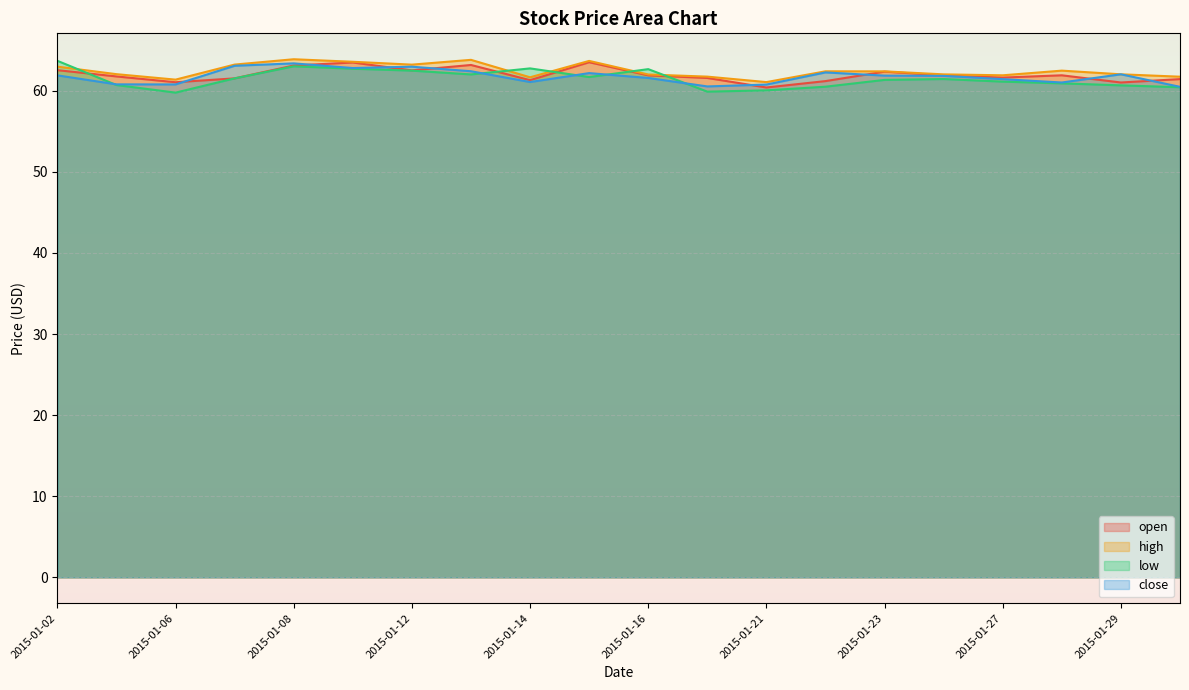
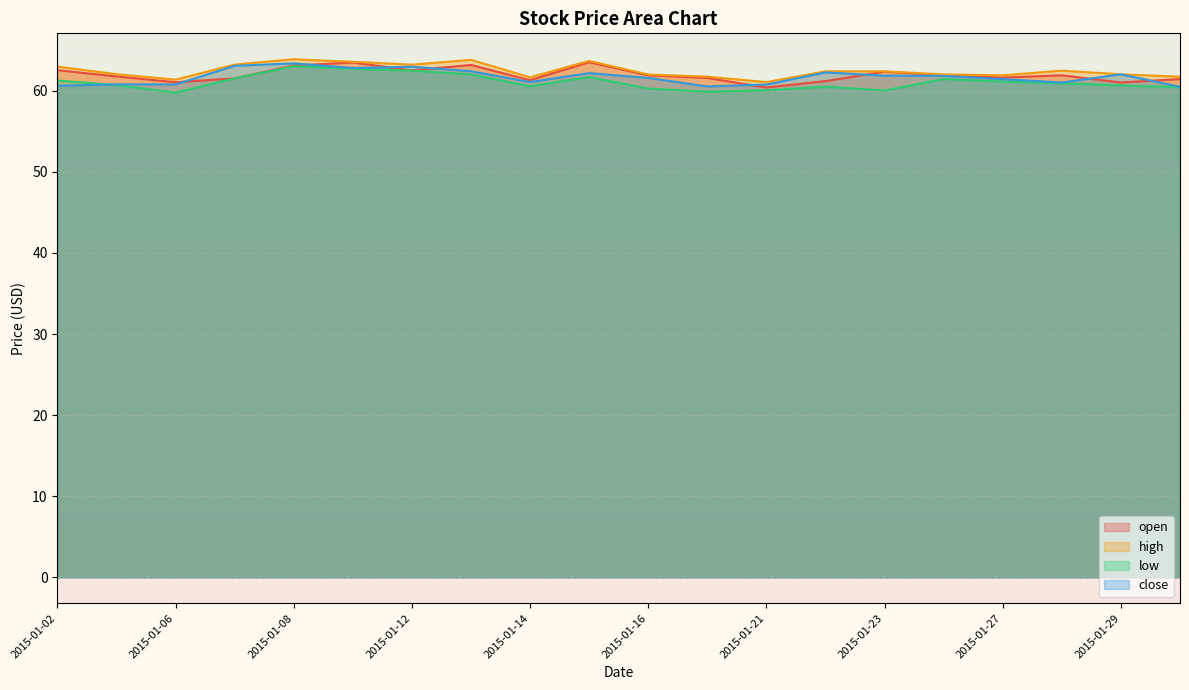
low, 2015-01-02: 64 -> 61
close, 2015-01-02: 62 -> 61
low, 2015-01-14: 63 -> 61
low, 2015-01-16: 63 -> 60
low, 2015-01-23: 61 -> 60
